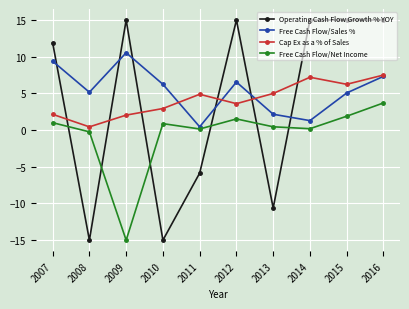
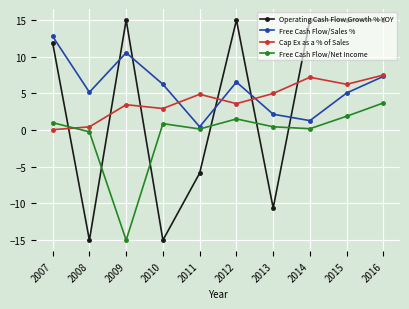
Free Cash Flow/Sales %, 2007: 9 -> 13
Cap Ex as a % of Sales, 2007: 2 -> 0
Cap Ex as a % of Sales, 2009: 2 -> 3
